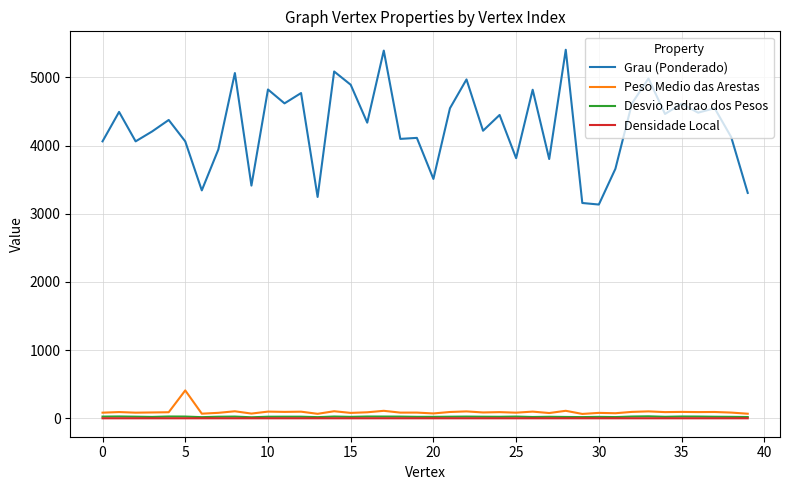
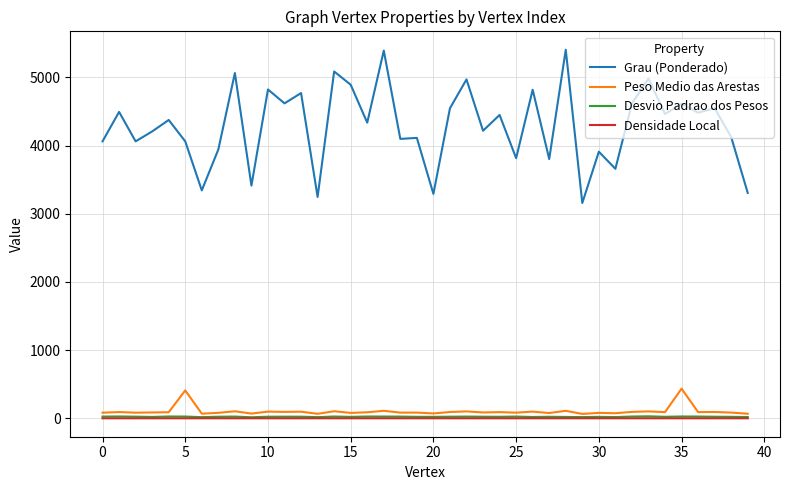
Grau (Ponderado), 20: 3500 -> 3300
Grau (Ponderado), 30: 3100 -> 3900
Peso Medio das Arestas, 35: 100 -> 400
